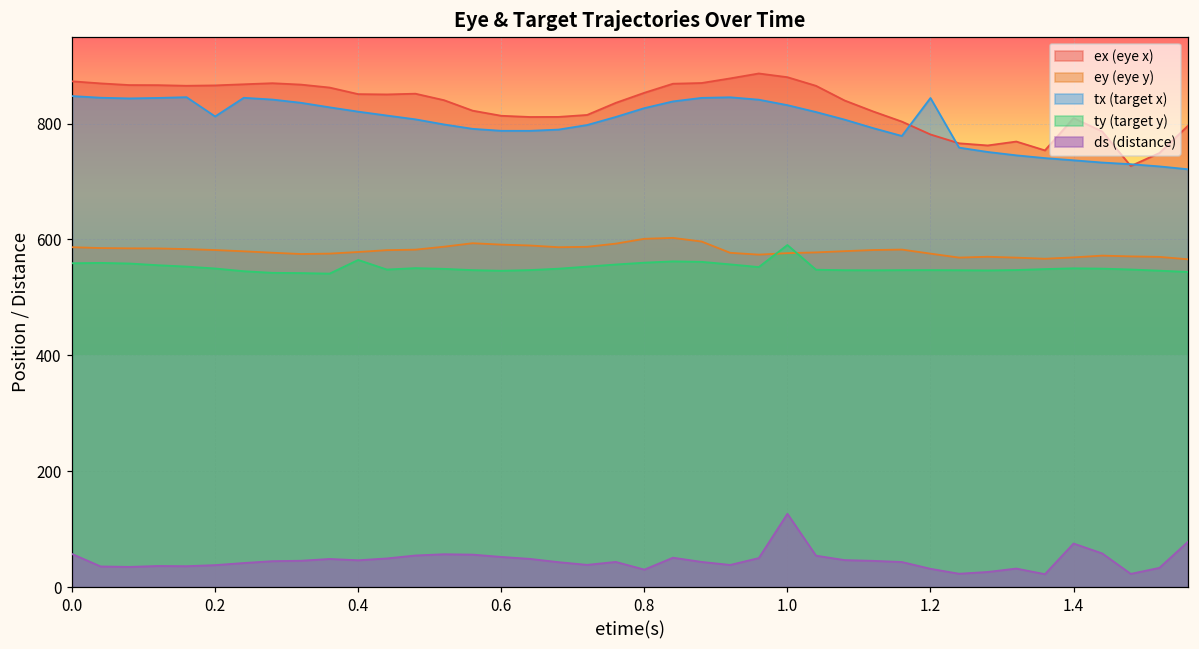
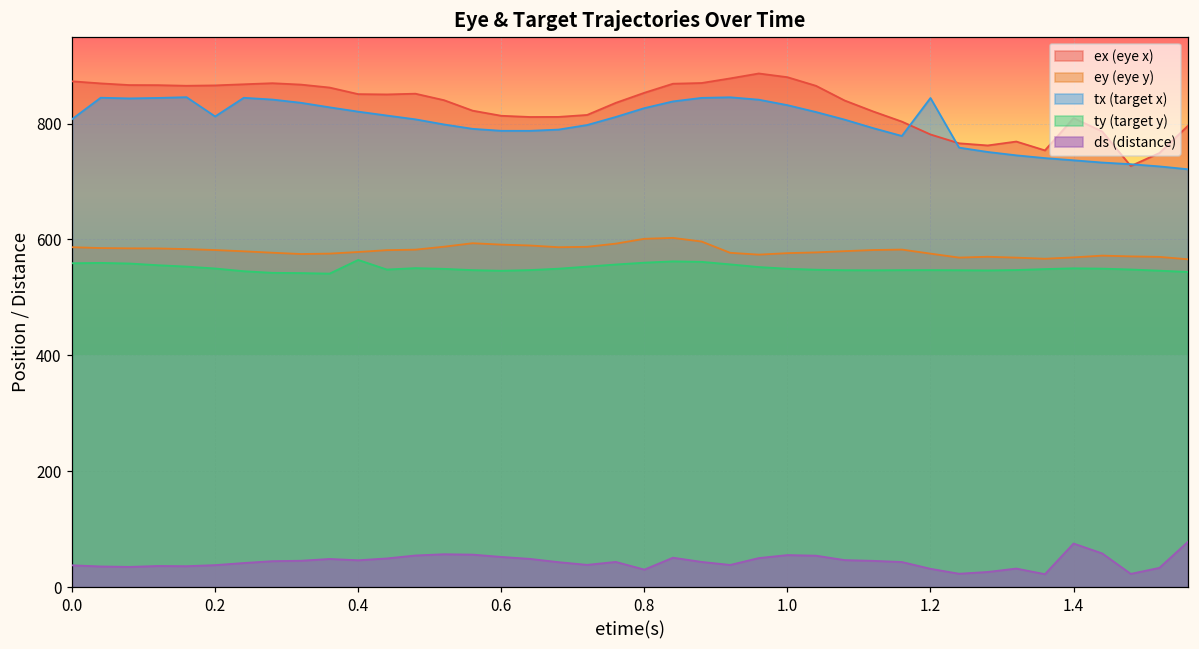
tx (target x), 0.0: 850 -> 810
ds (distance), 0.0: 60 -> 40
ty (target y), 1.0: 590 -> 550
ds (distance), 1.0: 130 -> 60
